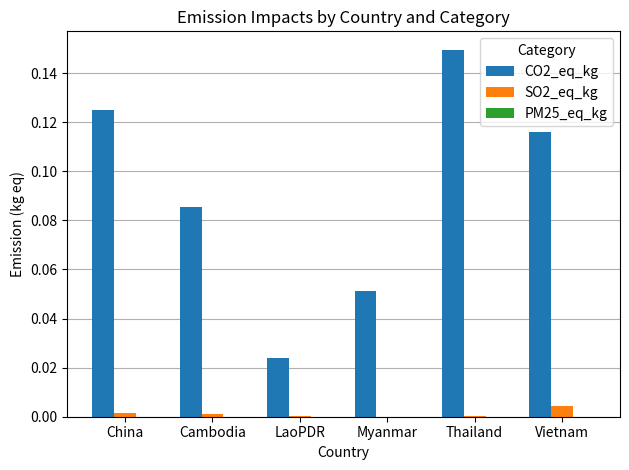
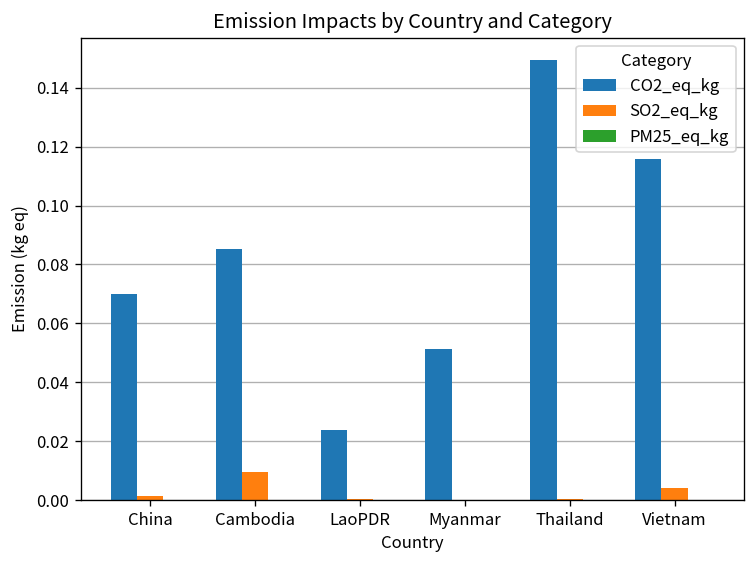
CO2_eq_kg, China: 0.125 -> 0.070
SO2_eq_kg, Cambodia: 0.001 -> 0.010
